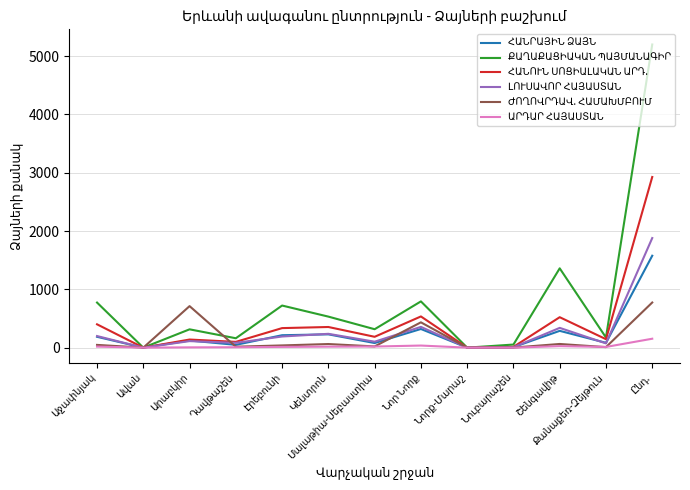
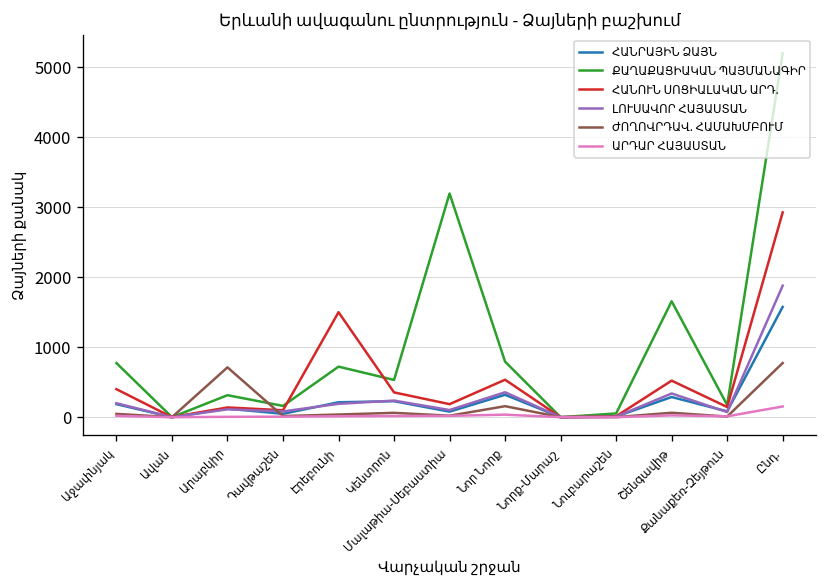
ՀԱՆՈՒՆ ՍՈՑԻԱԼԱԿԱՆ ԱՐԴ., Էրեբունի: 300 -> 1500
ՔԱՂԱՔԱՑԻԱԿԱՆ ՊԱՅՄԱՆԱԳԻՐ, Մալաթիա-Սեբաստիա: 300 -> 3200
ԺՈՂՈՎՐԴԱՎ. ՀԱՄԱԽՄԲՈՒՄ, Նոր Նորք: 400 -> 200
ՔԱՂԱՔԱՑԻԱԿԱՆ ՊԱՅՄԱՆԱԳԻՐ, Շենգավիթ: 1400 -> 1700
